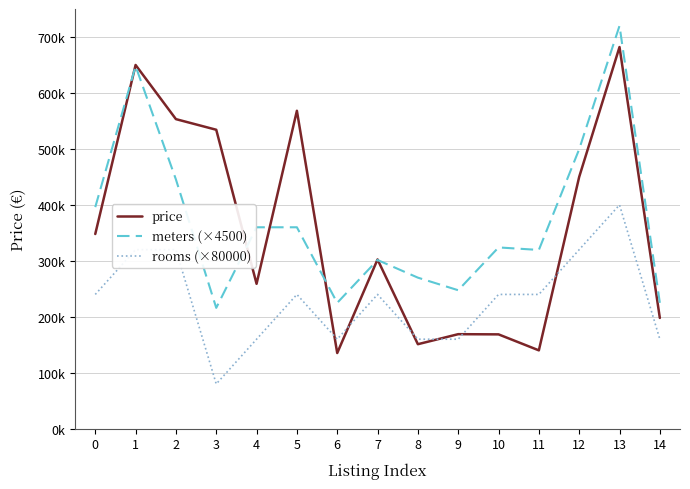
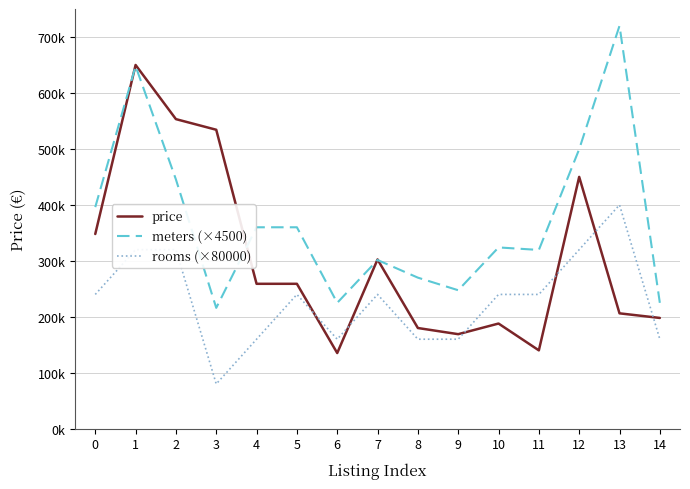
price, 5: 570000 -> 260000
price, 8: 150000 -> 180000
price, 10: 170000 -> 190000
price, 13: 680000 -> 210000
